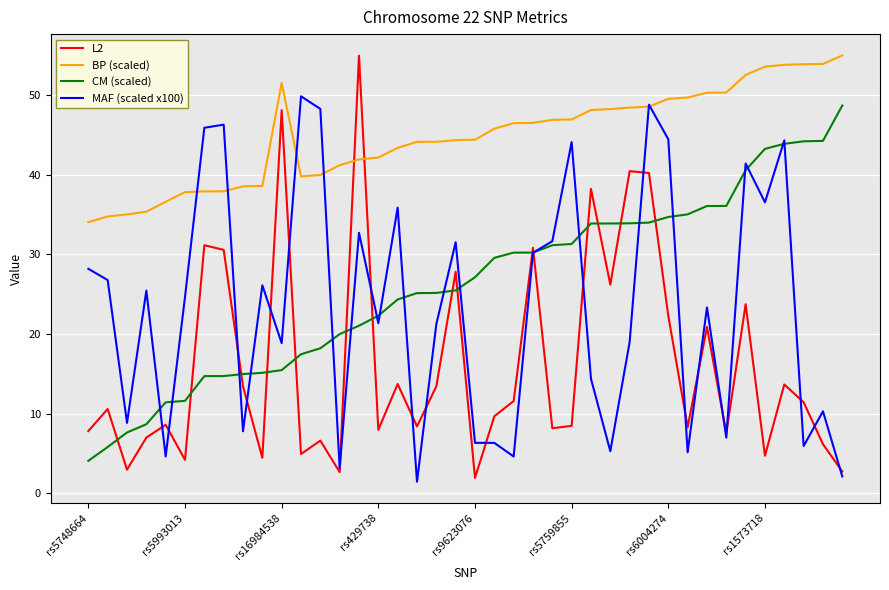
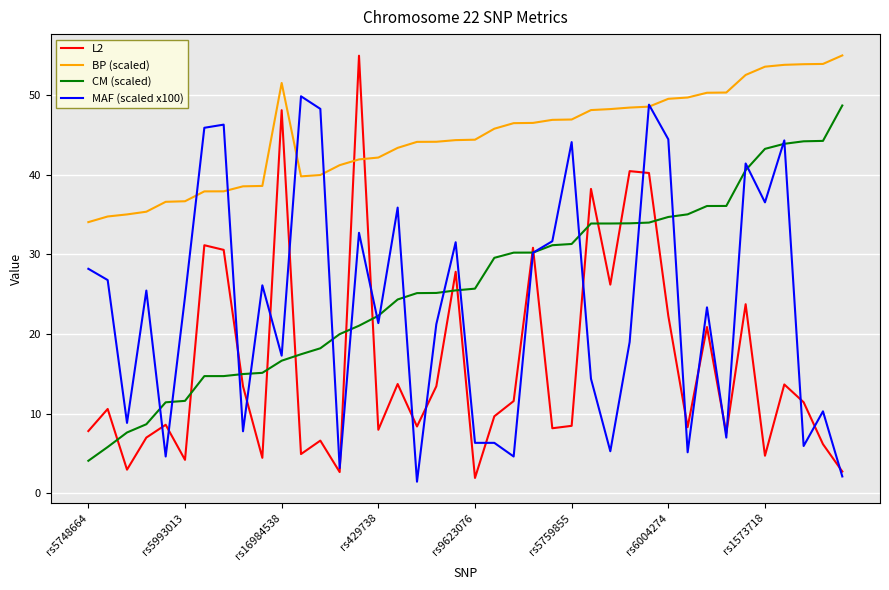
BP (scaled), rs5993013: 38 -> 37
CM (scaled), rs16984538: 15 -> 17
MAF (scaled x100), rs16984538: 19 -> 17
CM (scaled), rs9623076: 27 -> 26
